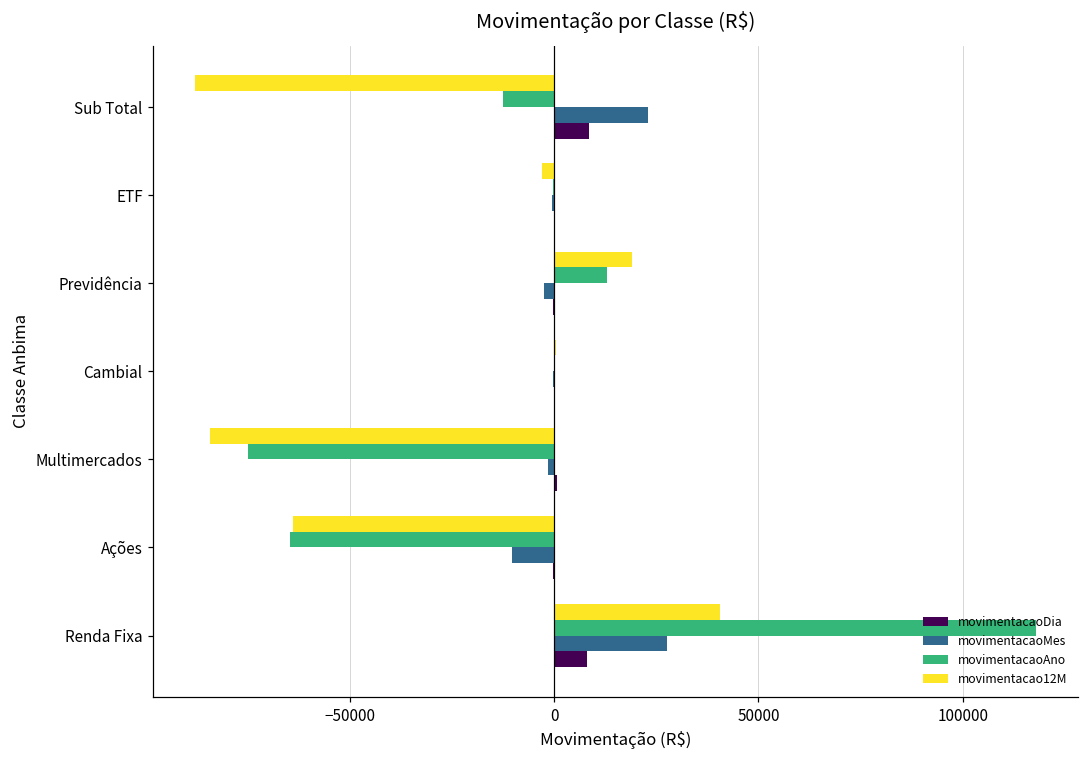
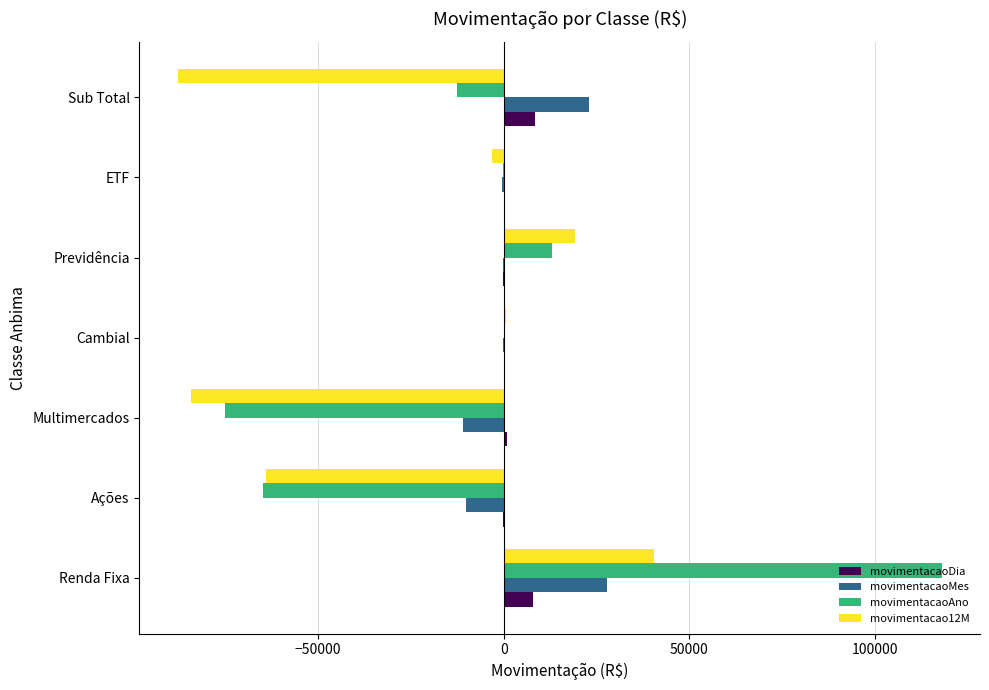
movimentacaoMes, Previdência: -3000 -> 0
movimentacaoMes, Multimercados: -1000 -> -11000
